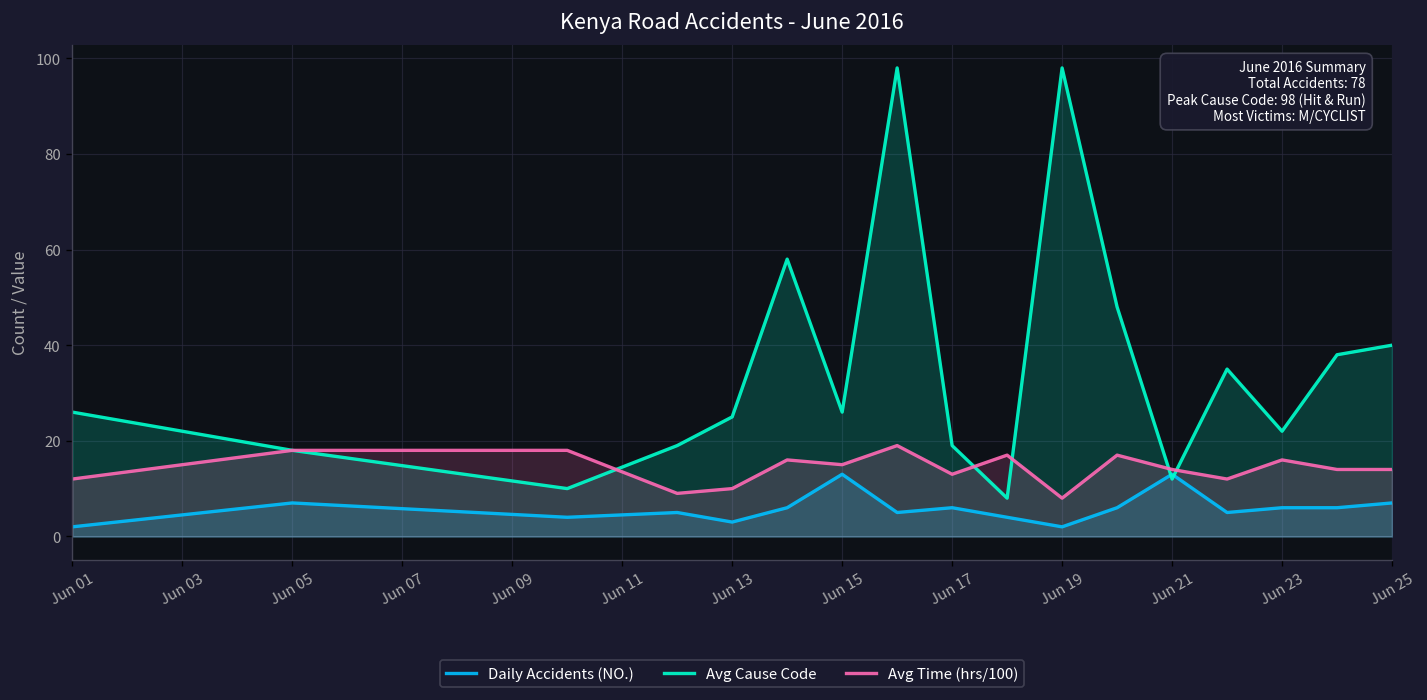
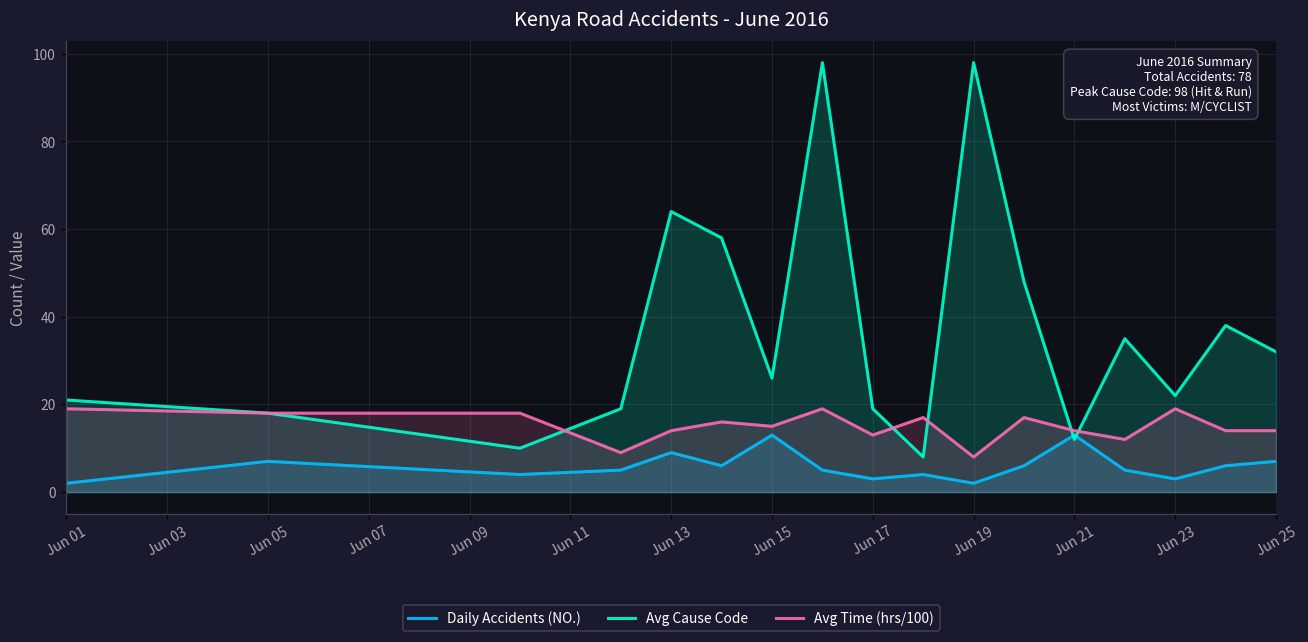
Avg Cause Code, Jun 01: 26 -> 21
Avg Time (hrs/100), Jun 01: 12 -> 19
Daily Accidents (NO.), Jun 13: 3 -> 9
Avg Cause Code, Jun 13: 25 -> 64
Avg Time (hrs/100), Jun 13: 10 -> 14
Daily Accidents (NO.), Jun 17: 6 -> 3
Daily Accidents (NO.), Jun 23: 6 -> 3
Avg Time (hrs/100), Jun 23: 16 -> 19
Avg Cause Code, Jun 25: 40 -> 32
